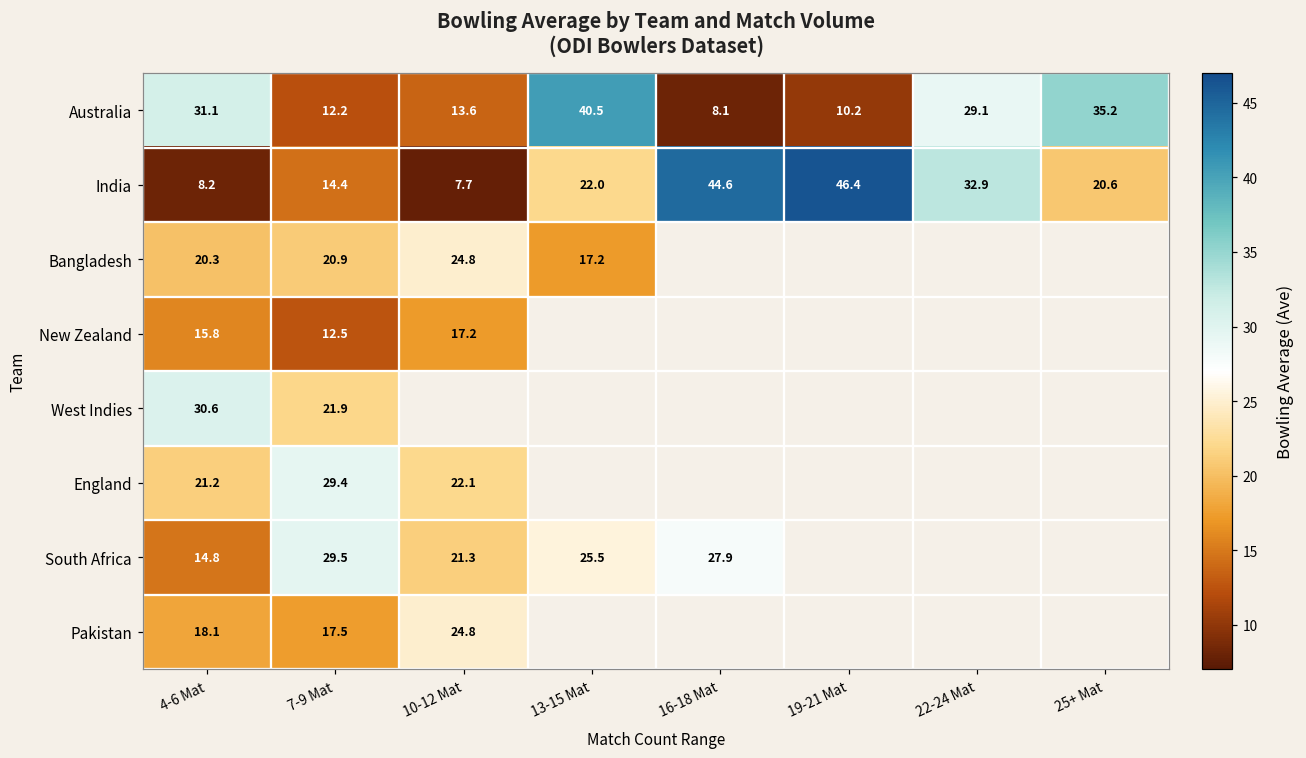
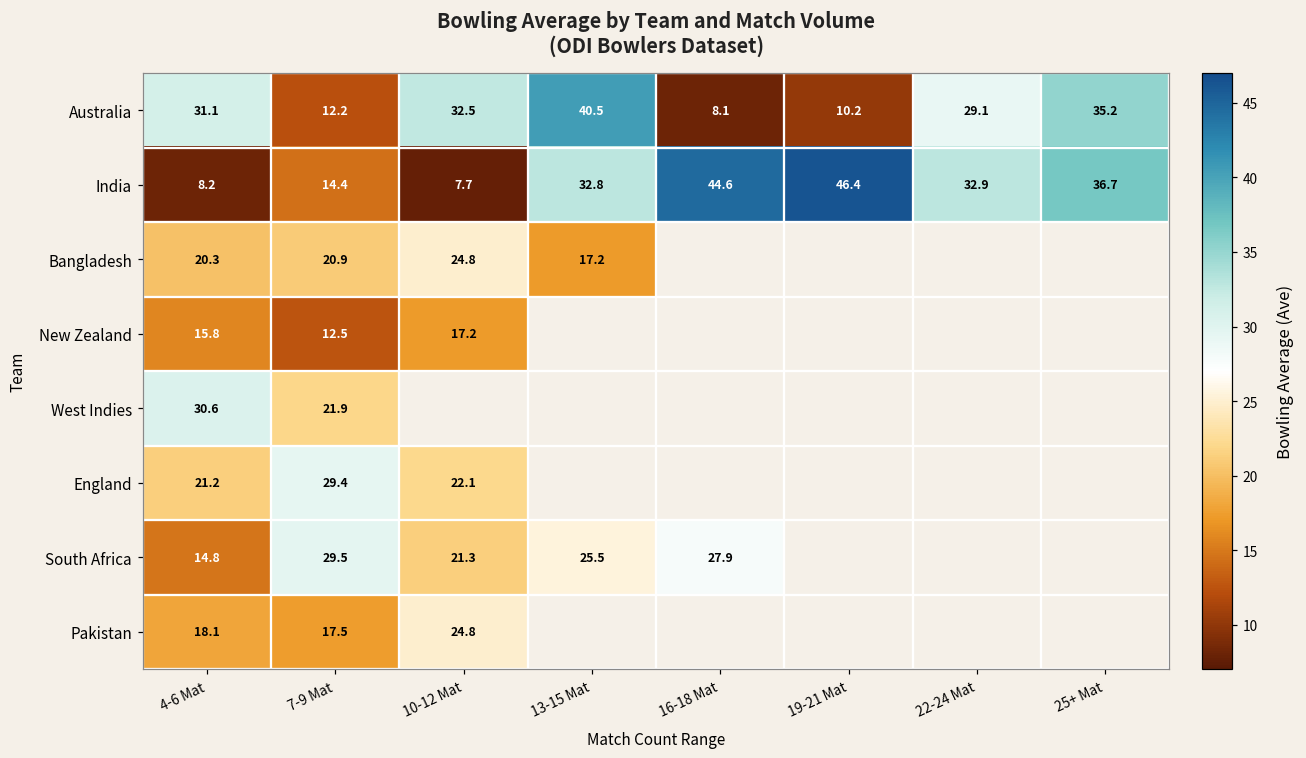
Australia, 10-12 Mat: 13.6 -> 32.5
India, 13-15 Mat: 22.0 -> 32.8
India, 25+ Mat: 20.6 -> 36.7
